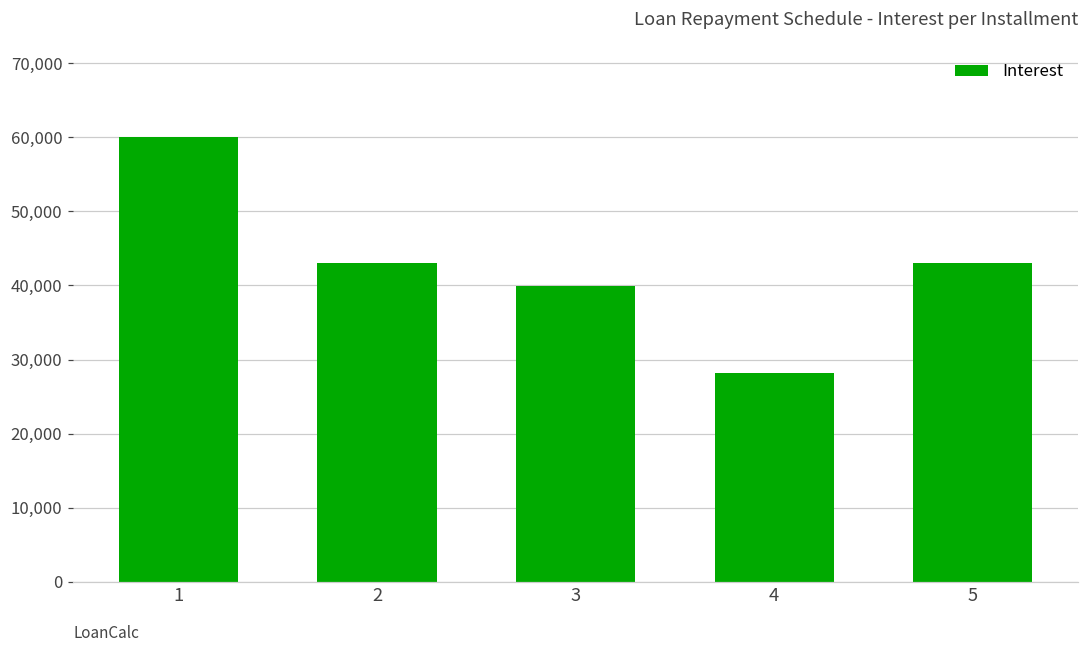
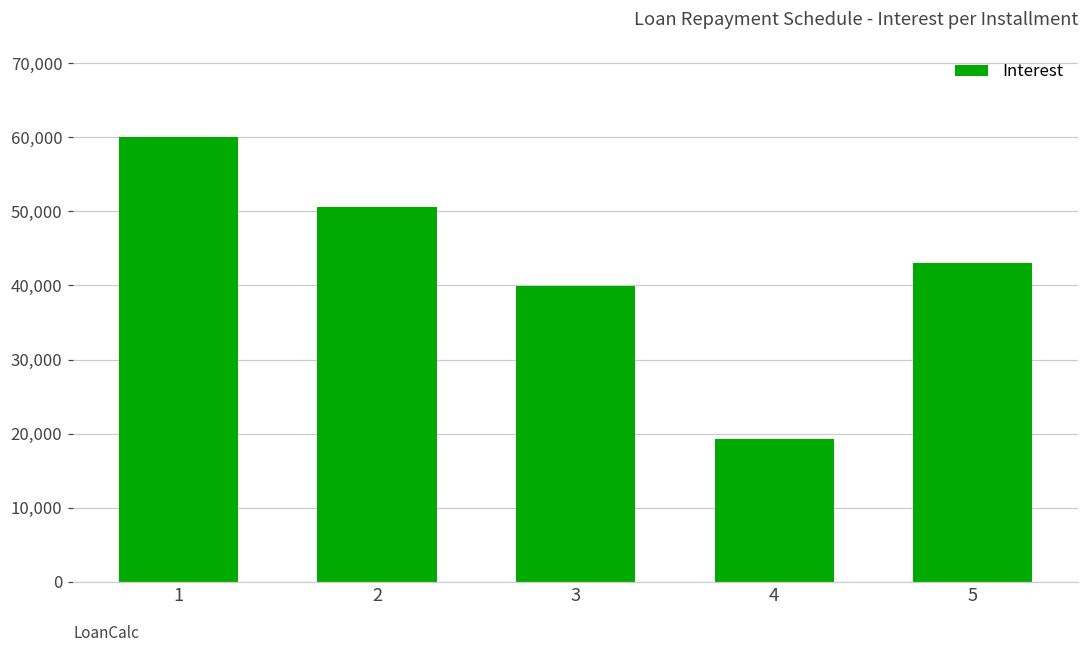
2: 43,000 -> 51,000
4: 28,000 -> 19,000
